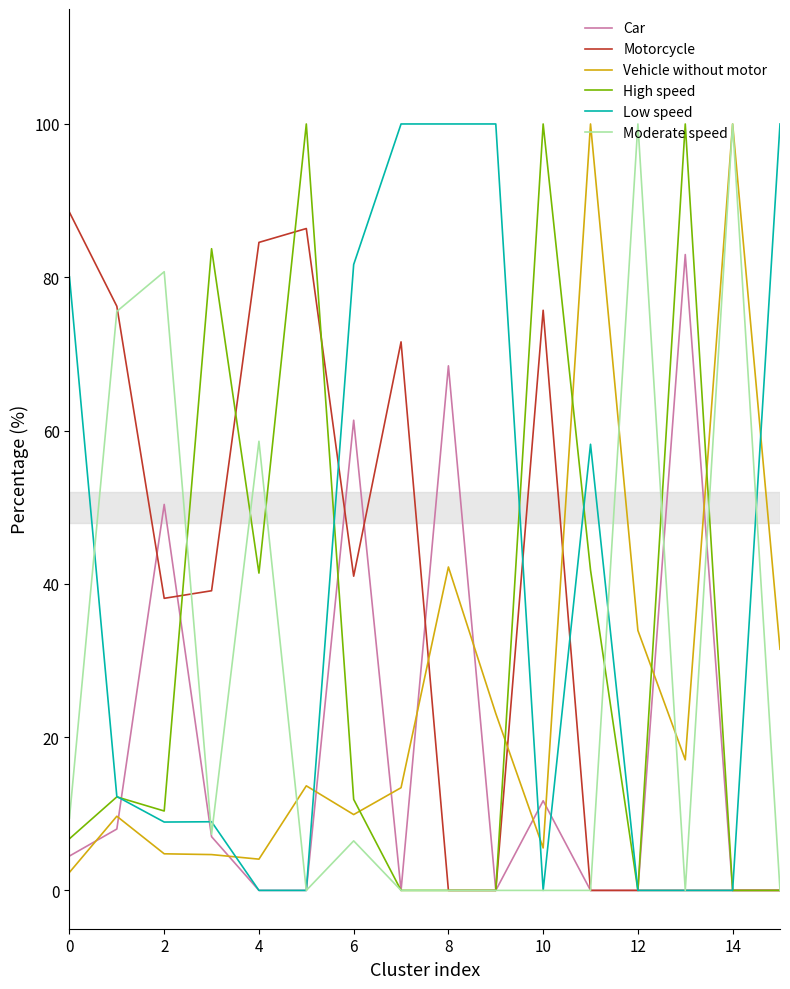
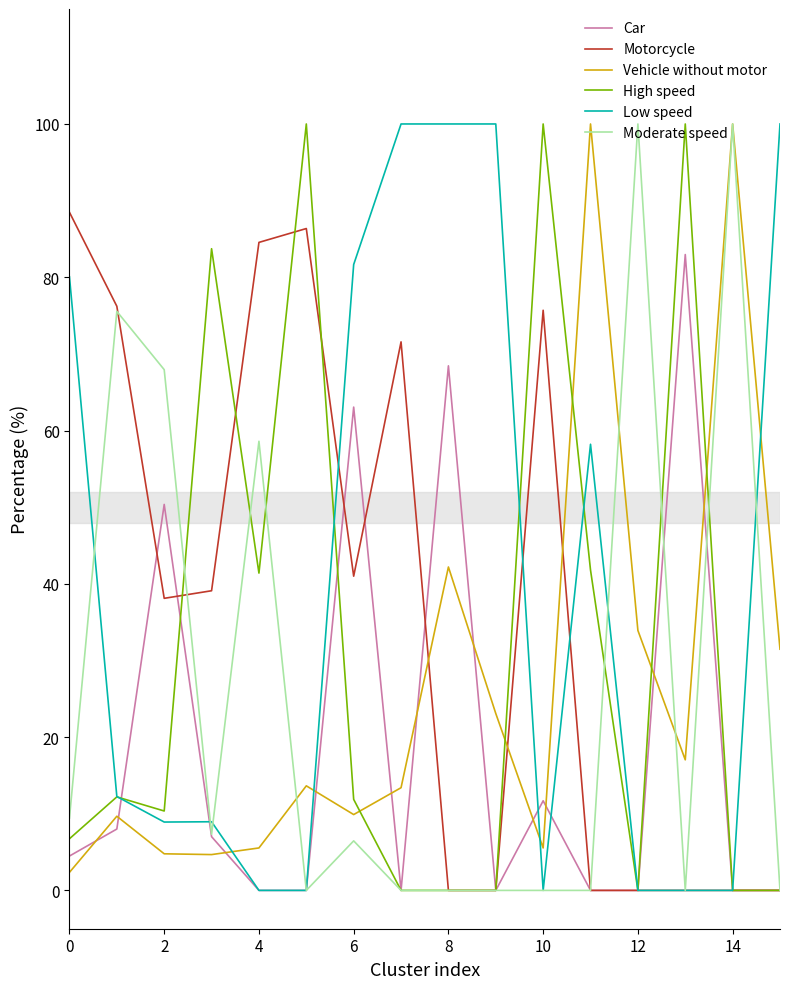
Moderate speed, 2: 81 -> 68
Vehicle without motor, 4: 4 -> 6
Car, 6: 61 -> 63
